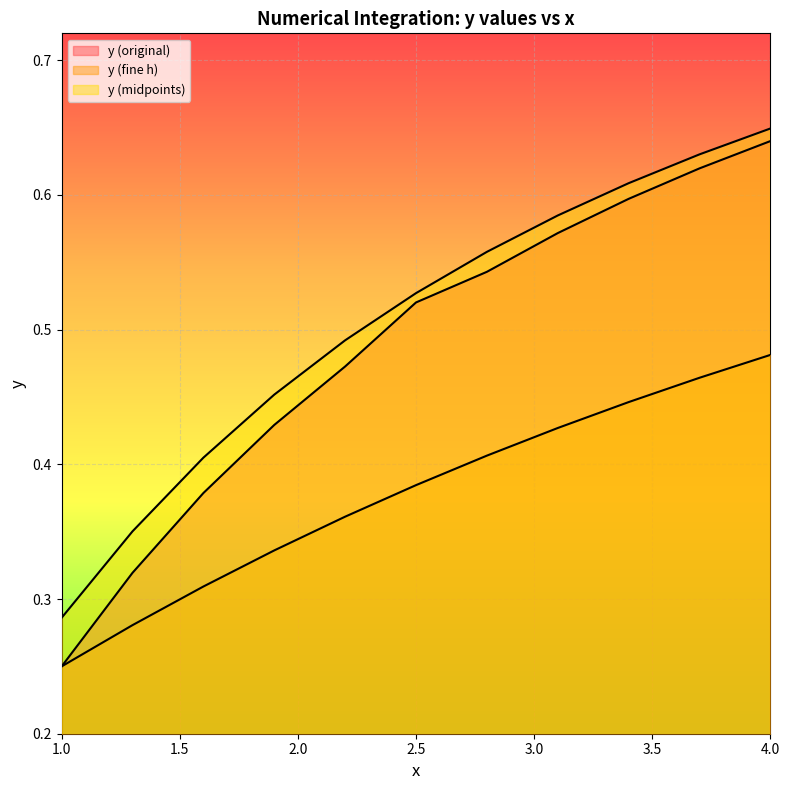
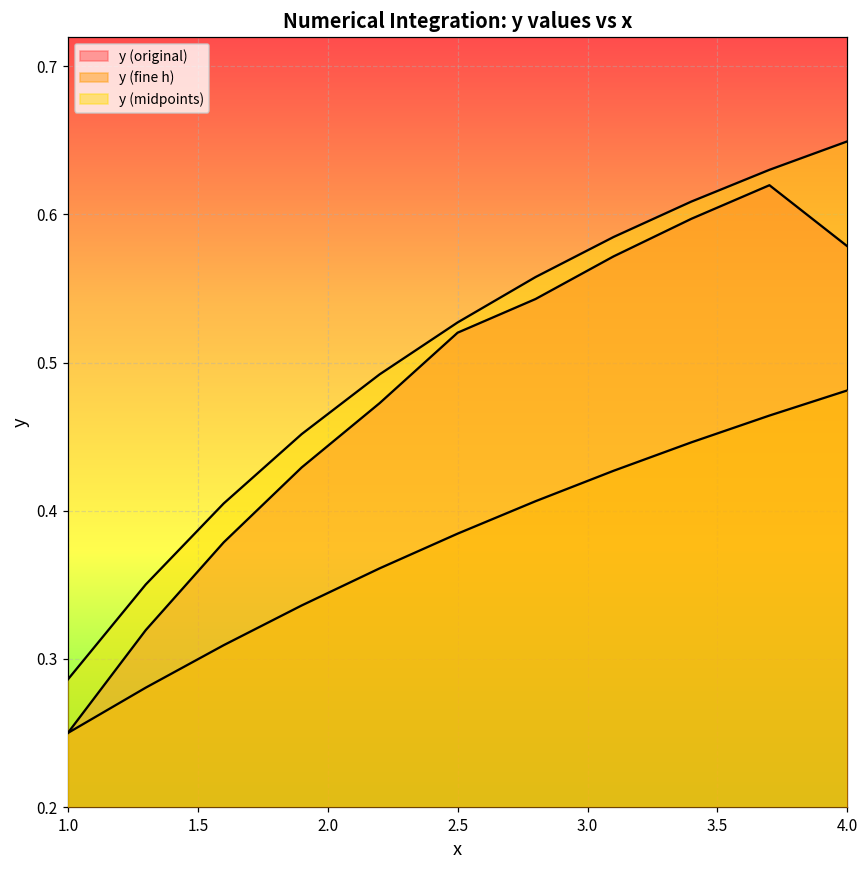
y (original), 4.0: 0.640 -> 0.578
